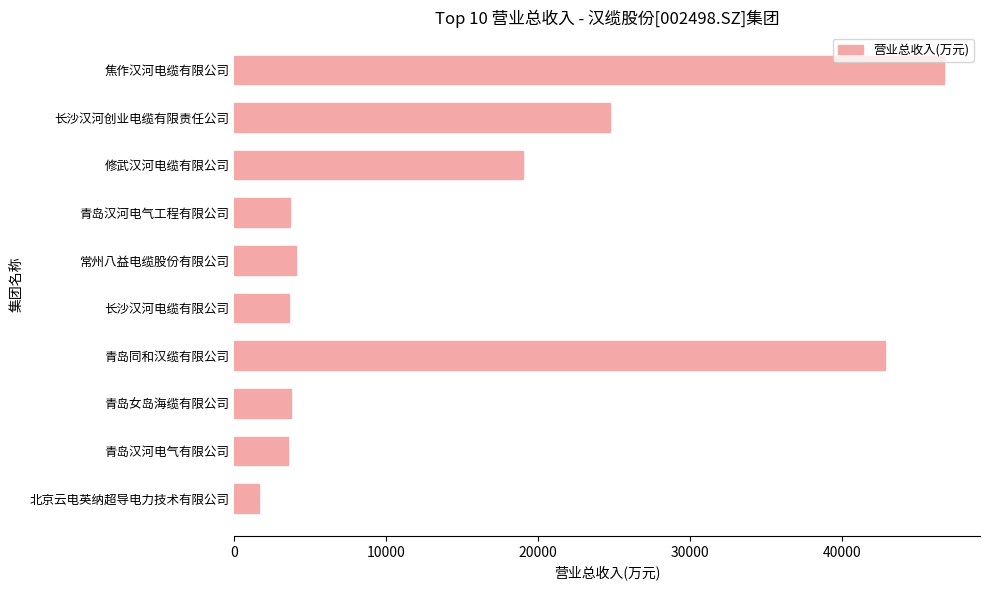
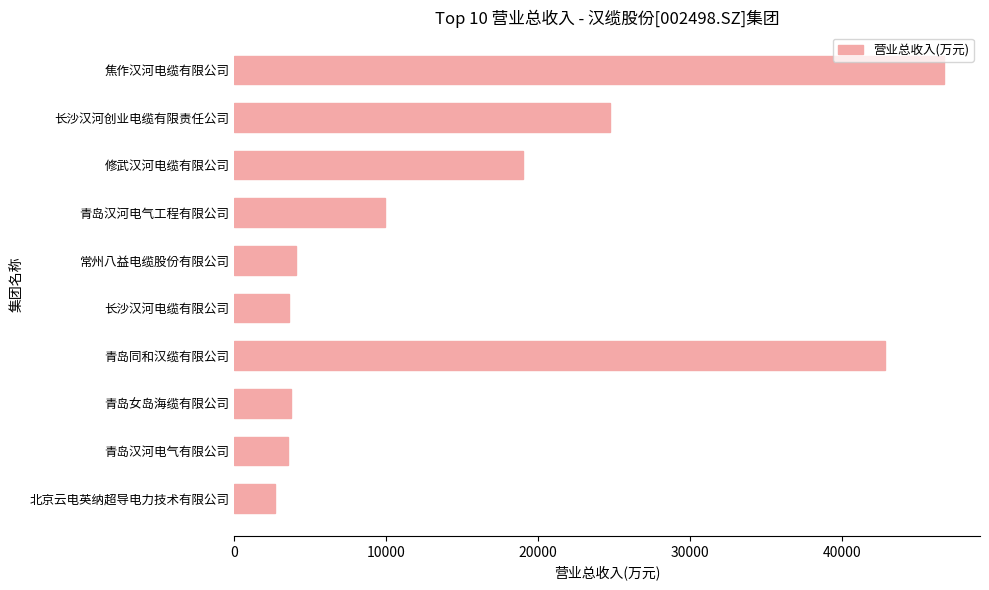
青岛汉河电气工程有限公司: 3600 -> 9900
北京云电英纳超导电力技术有限公司: 1600 -> 2700
